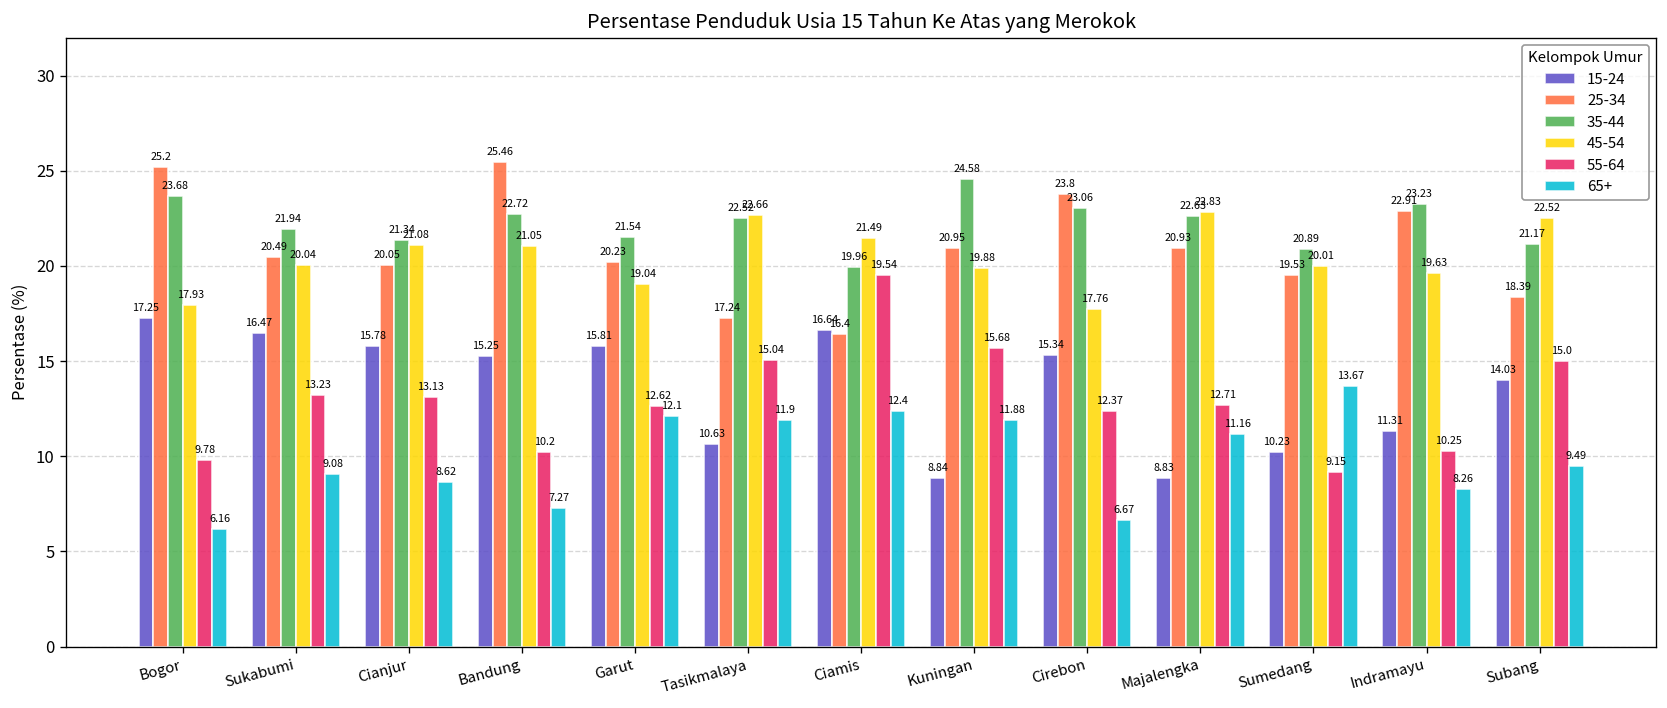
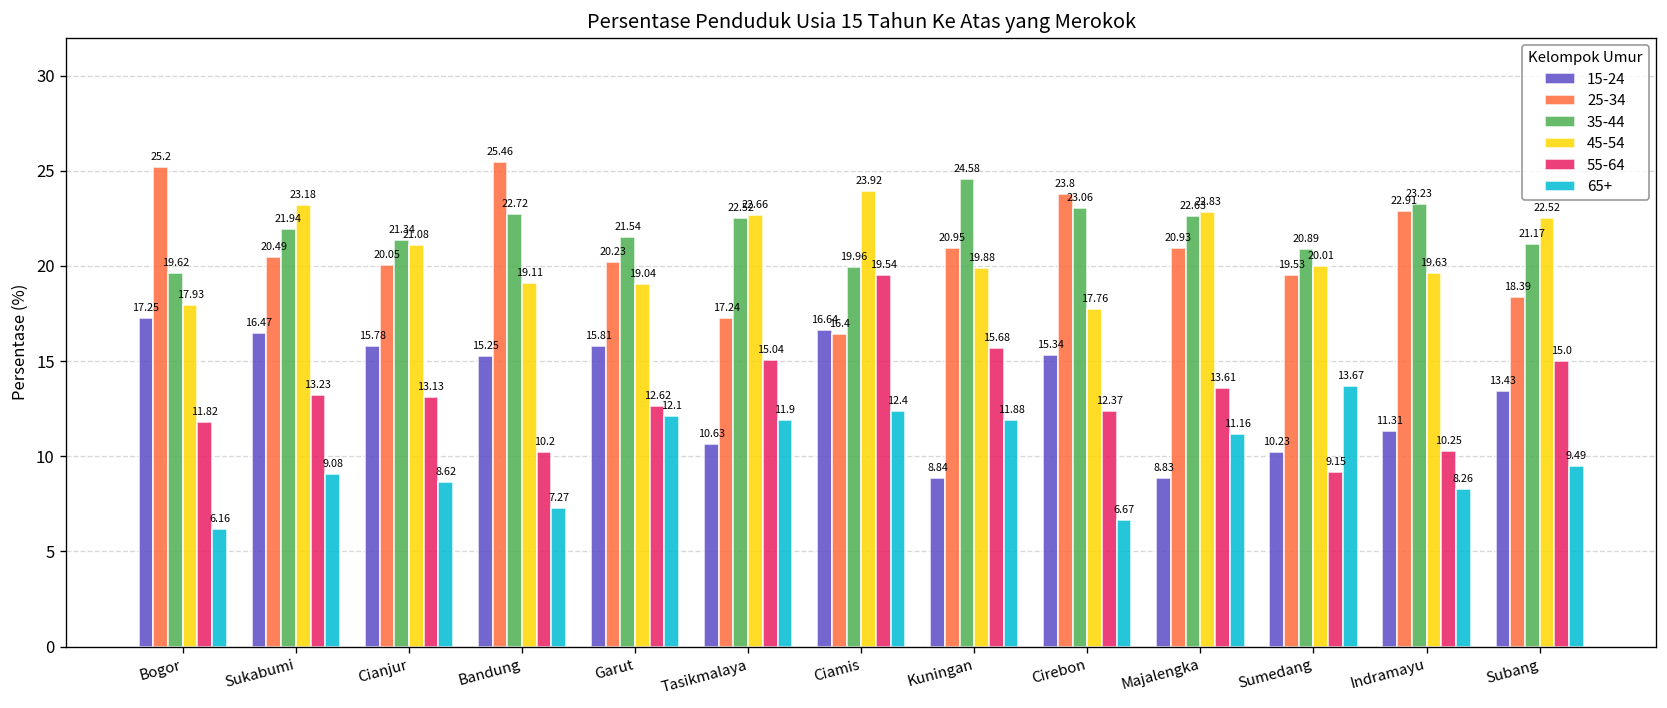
35-44, Bogor: 23.68 -> 19.62
55-64, Bogor: 9.78 -> 11.82
45-54, Sukabumi: 20.04 -> 23.18
45-54, Bandung: 21.05 -> 19.11
45-54, Ciamis: 21.49 -> 23.92
55-64, Majalengka: 12.71 -> 13.61
15-24, Subang: 14.03 -> 13.43
